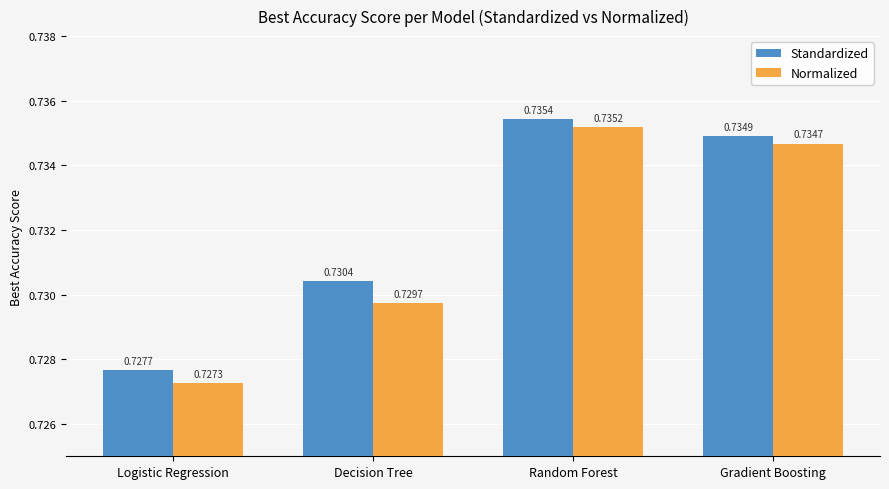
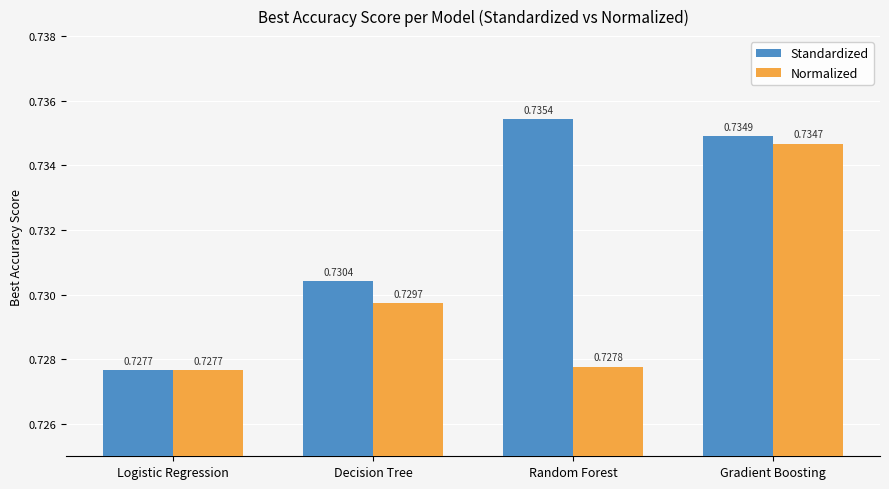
Normalized, Logistic Regression: 0.7273 -> 0.7277
Normalized, Random Forest: 0.7352 -> 0.7278
